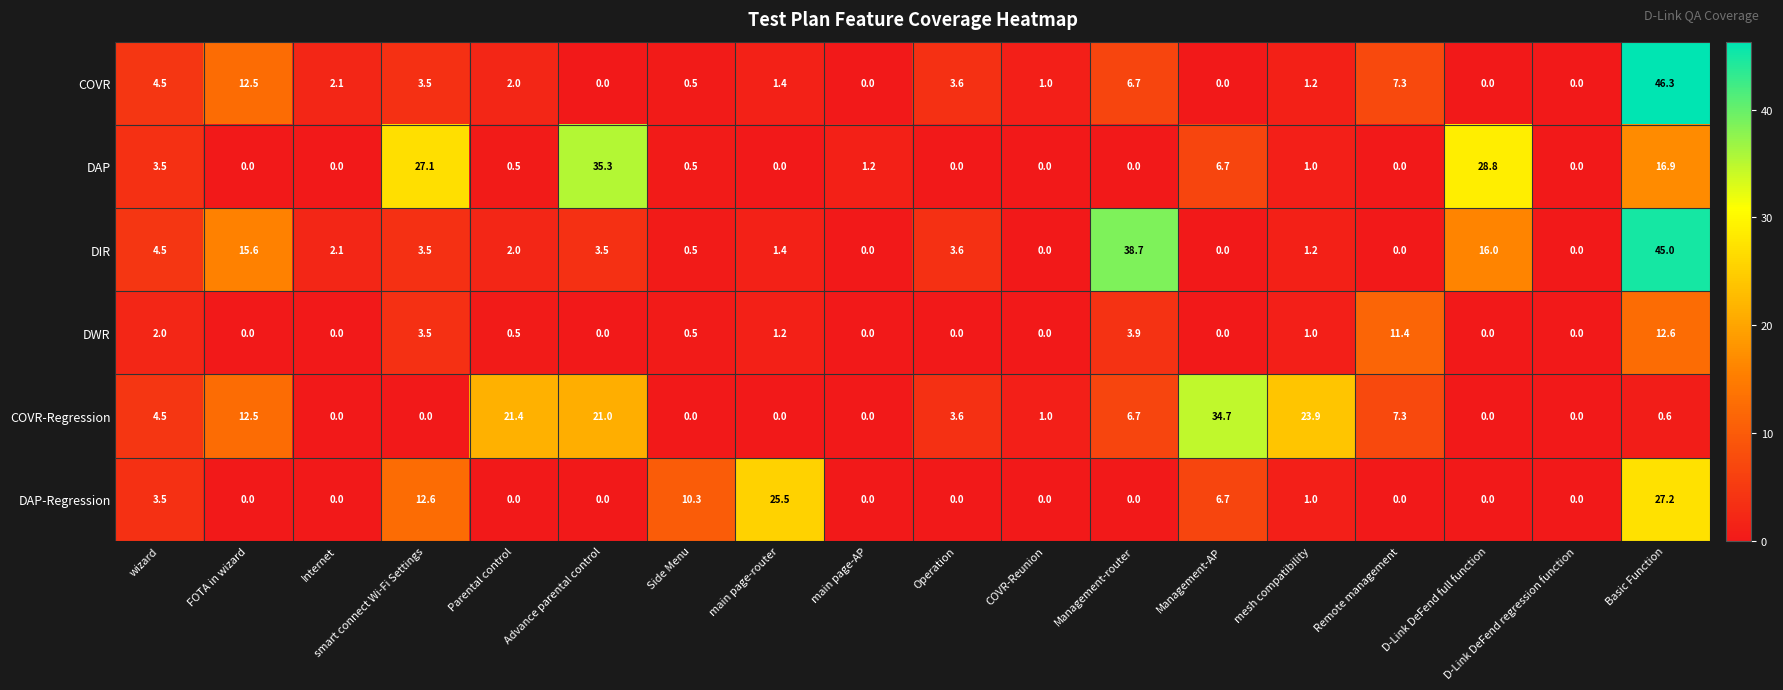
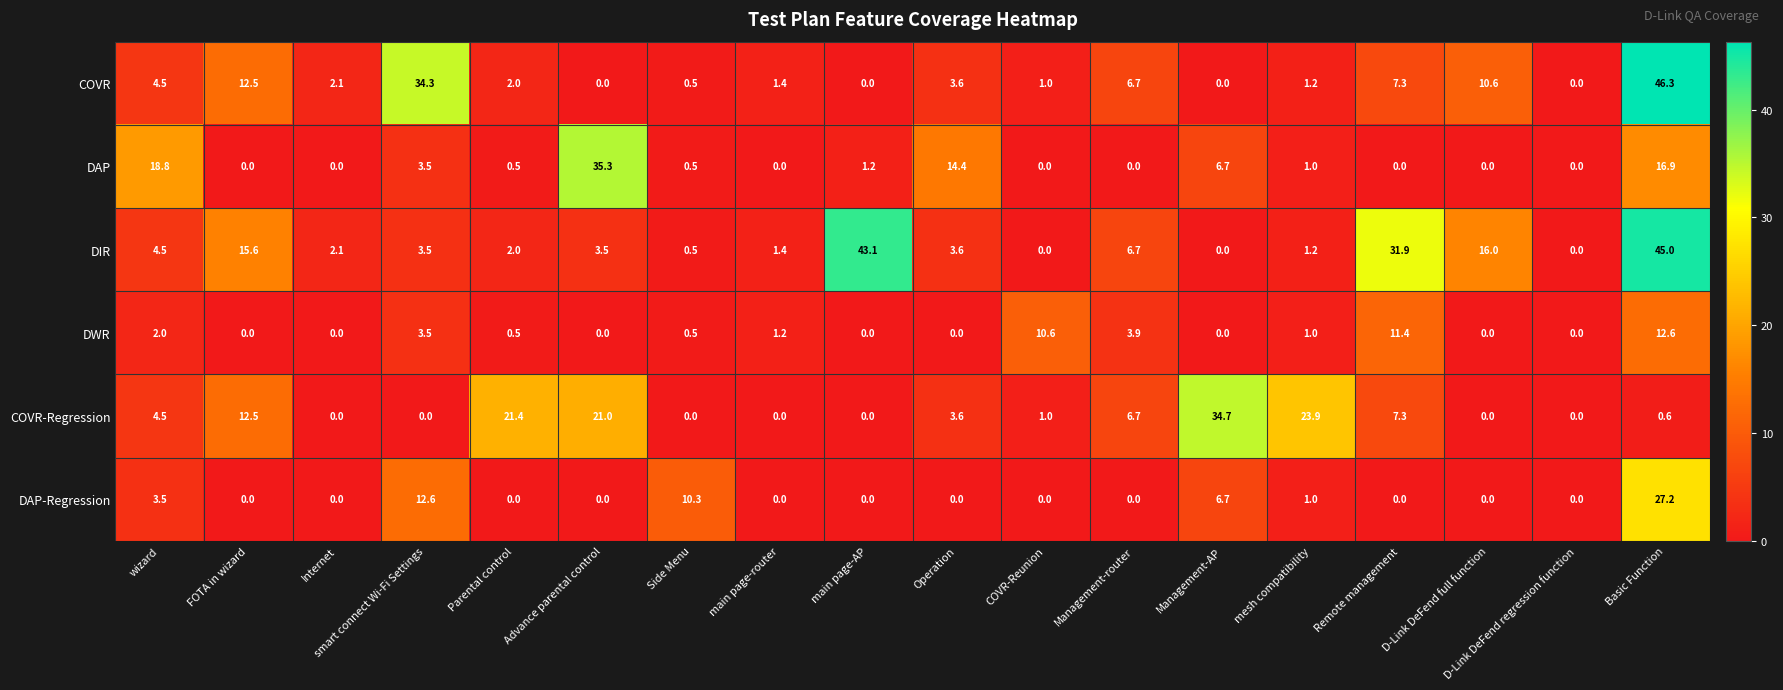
COVR, smart connect Wi-Fi Settings: 3.5 -> 34.3
COVR, D-Link DeFend full function: 0.0 -> 10.6
DAP, wizard: 3.5 -> 18.8
DAP, smart connect Wi-Fi Settings: 27.1 -> 3.5
DAP, Operation: 0.0 -> 14.4
DAP, D-Link DeFend full function: 28.8 -> 0.0
DIR, main page-AP: 0.0 -> 43.1
DIR, Management-router: 38.7 -> 6.7
DIR, Remote management: 0.0 -> 31.9
DWR, COVR-Reunion: 0.0 -> 10.6
DAP-Regression, main page-router: 25.5 -> 0.0
